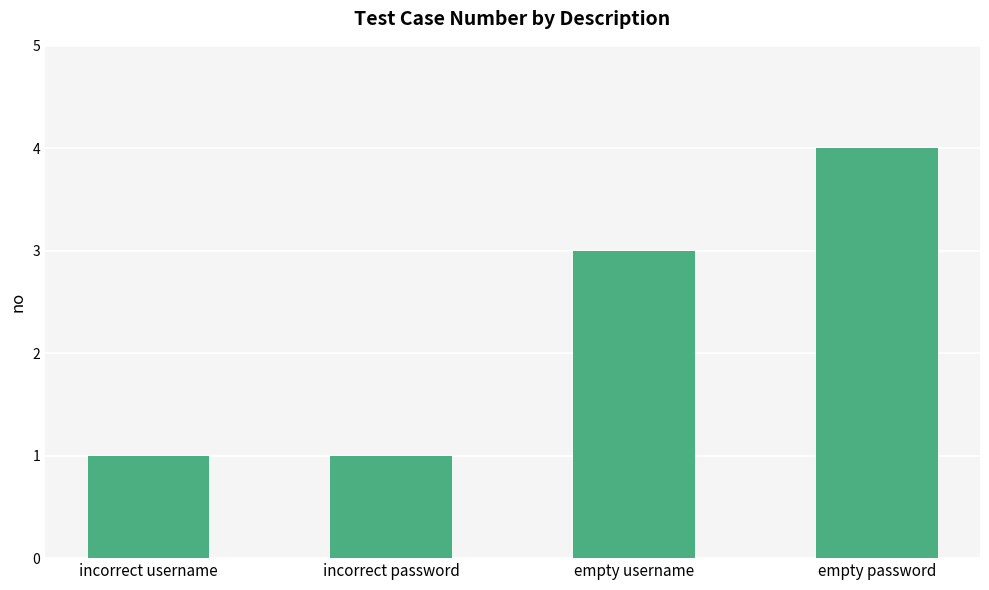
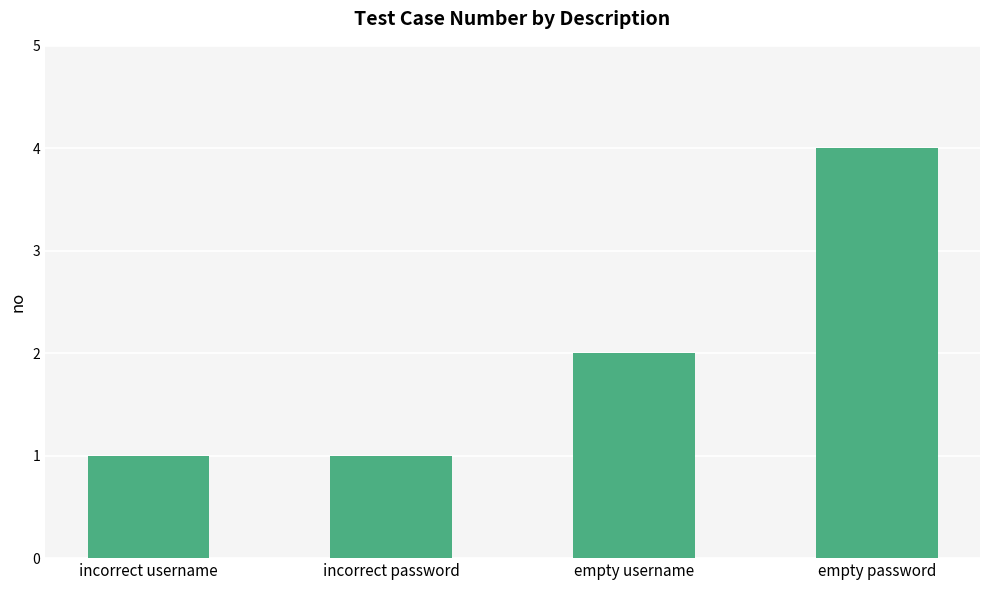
empty username: 3 -> 2
